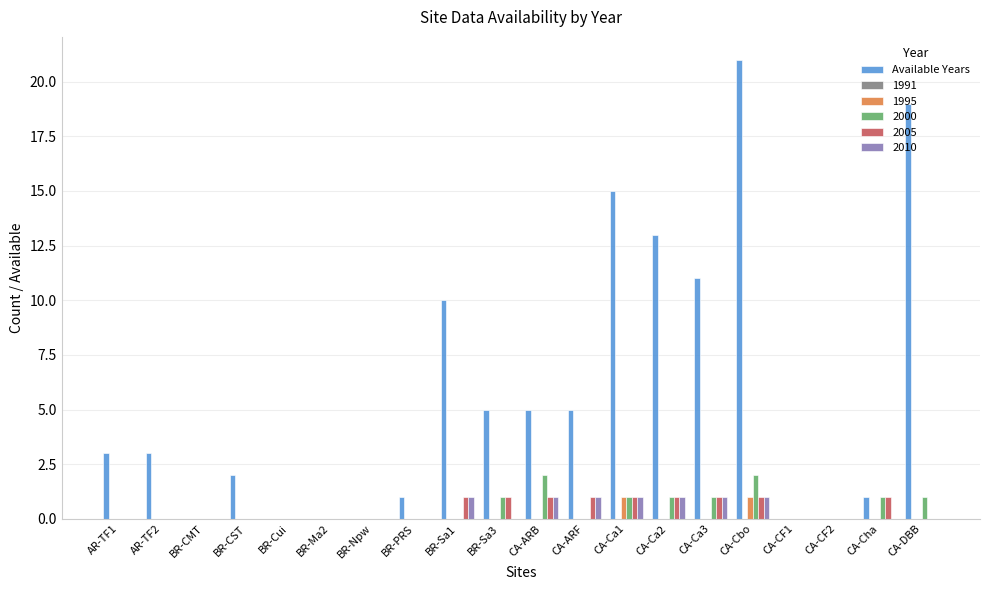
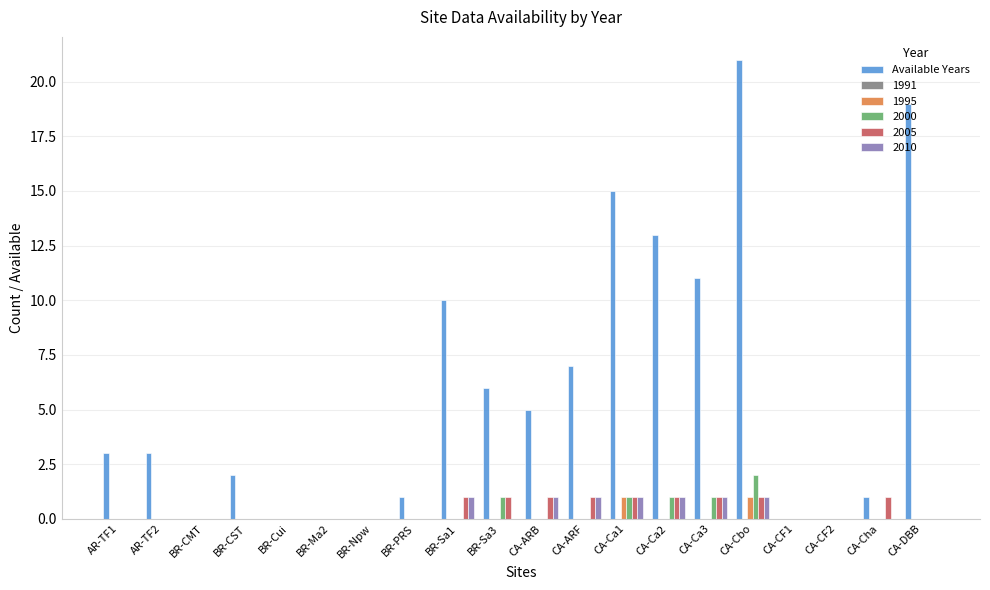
Available Years, BR-Sa3: 5 -> 6
2000, CA-ARB: 2 -> 0
Available Years, CA-ARF: 5 -> 7
2000, CA-Cha: 1 -> 0
2000, CA-DBB: 1 -> 0
